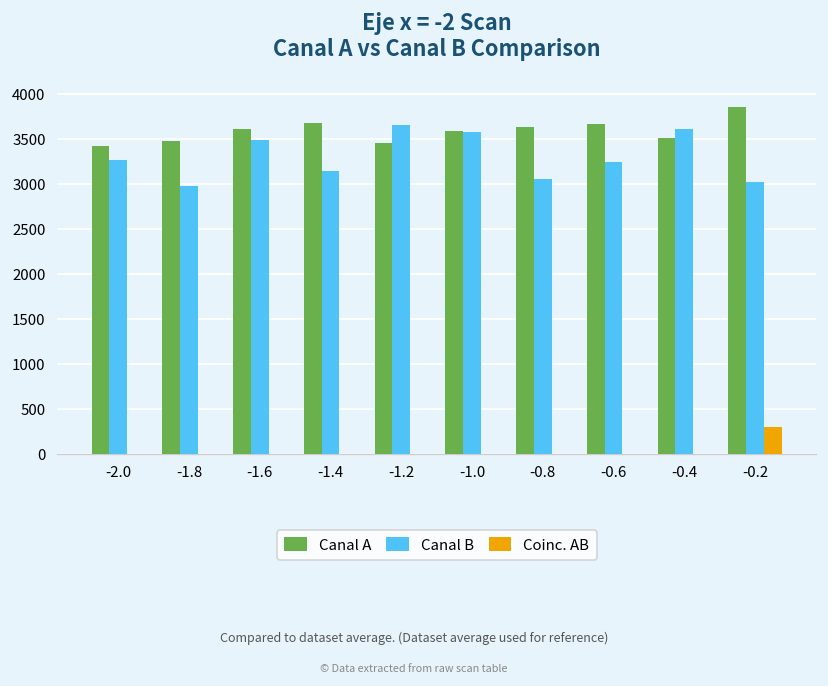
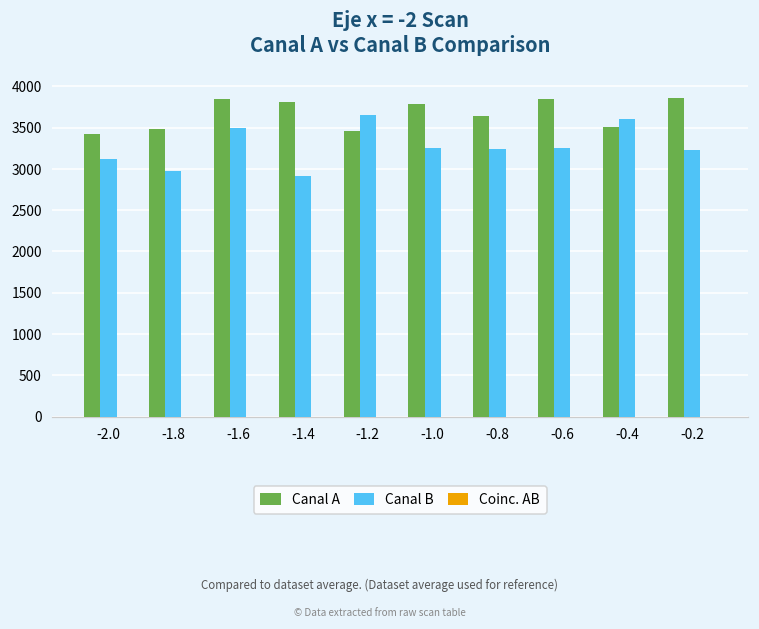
Canal B, -2.0: 3300 -> 3100
Canal A, -1.6: 3600 -> 3800
Canal A, -1.4: 3700 -> 3800
Canal B, -1.4: 3200 -> 2900
Canal A, -1.0: 3600 -> 3800
Canal B, -1.0: 3600 -> 3300
Canal B, -0.8: 3100 -> 3200
Canal A, -0.6: 3700 -> 3800
Canal B, -0.2: 3000 -> 3200
Coinc. AB, -0.2: 300 -> 0
